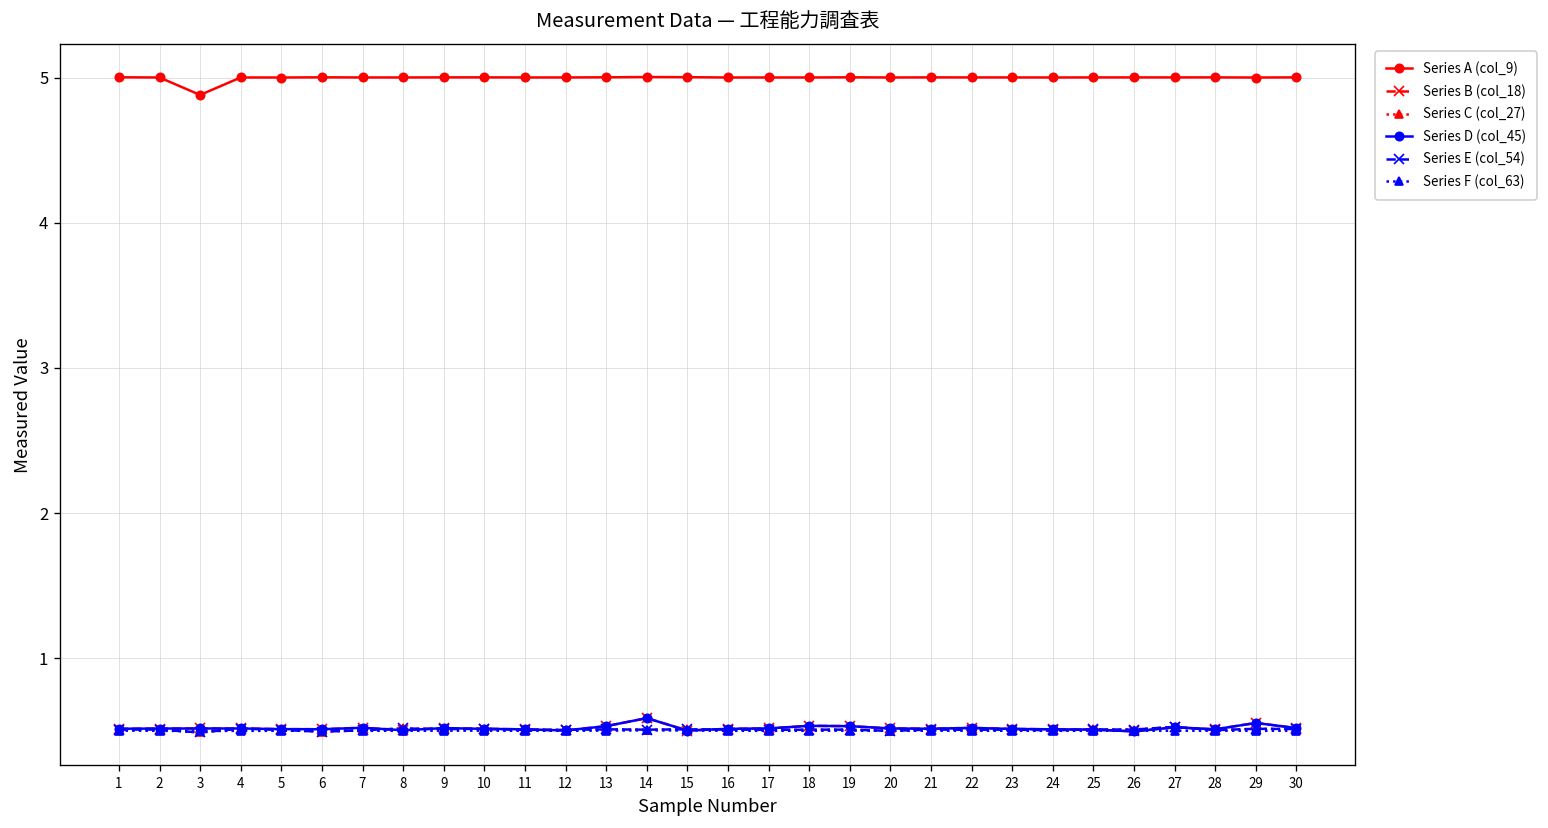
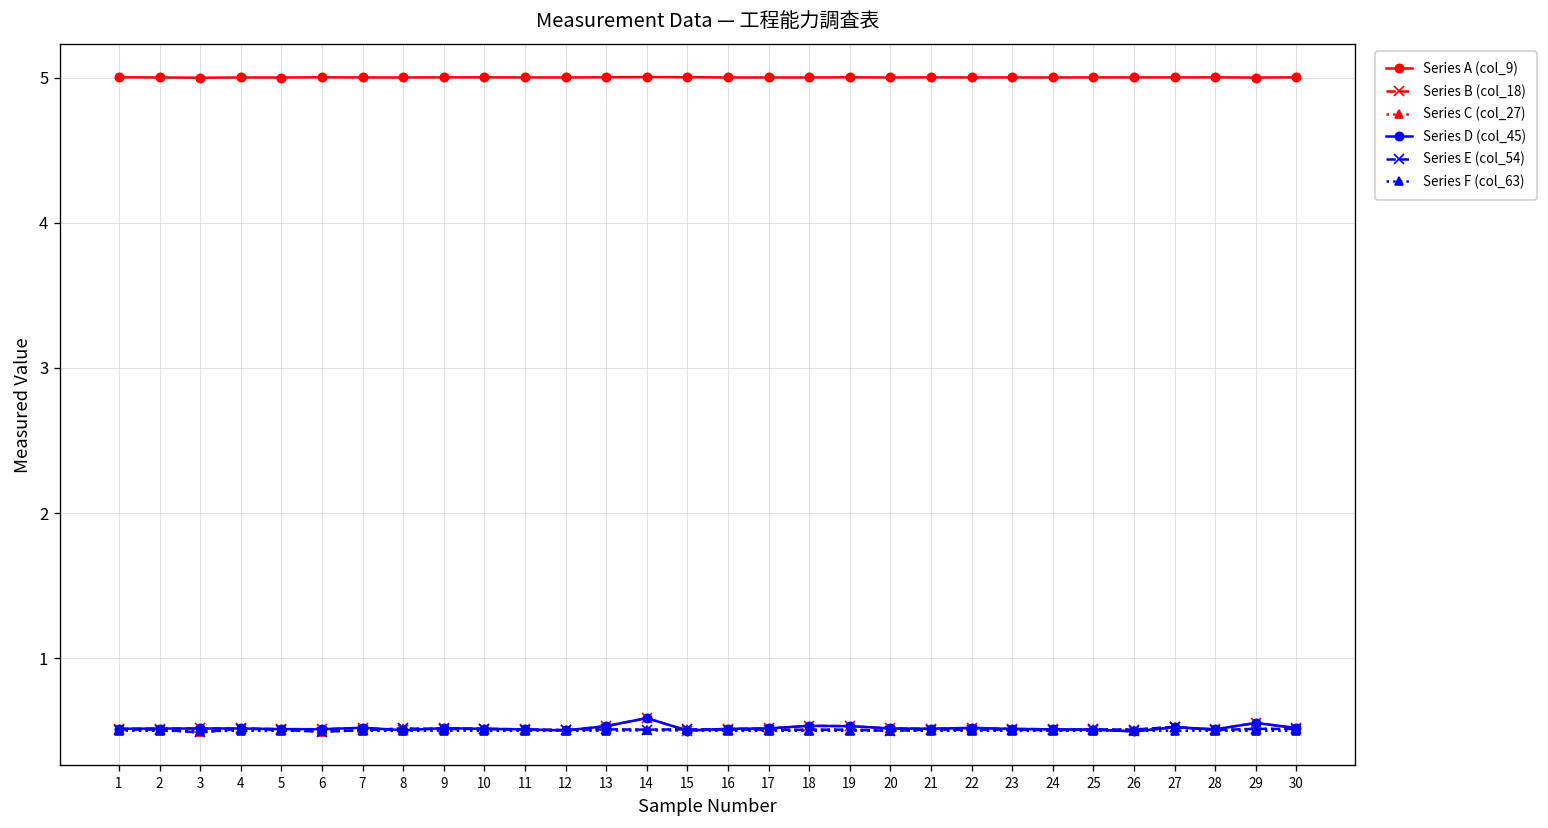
Series A (col_9), 3: 4.88 -> 5.00
